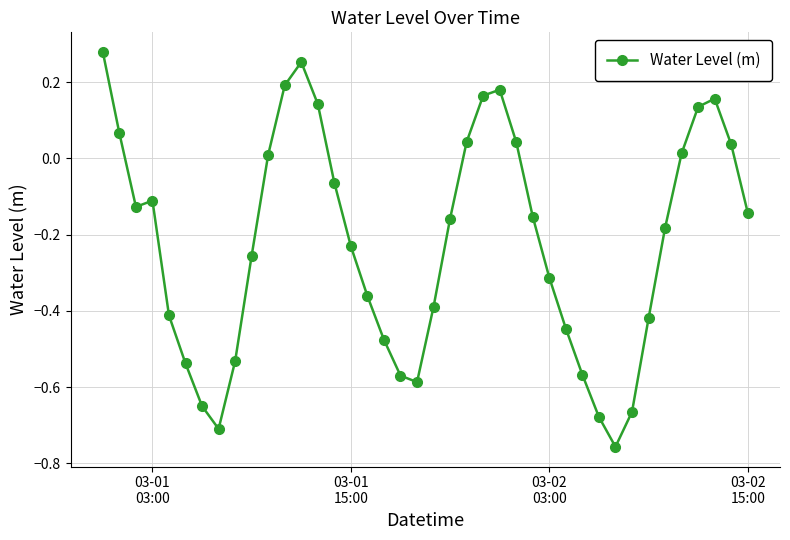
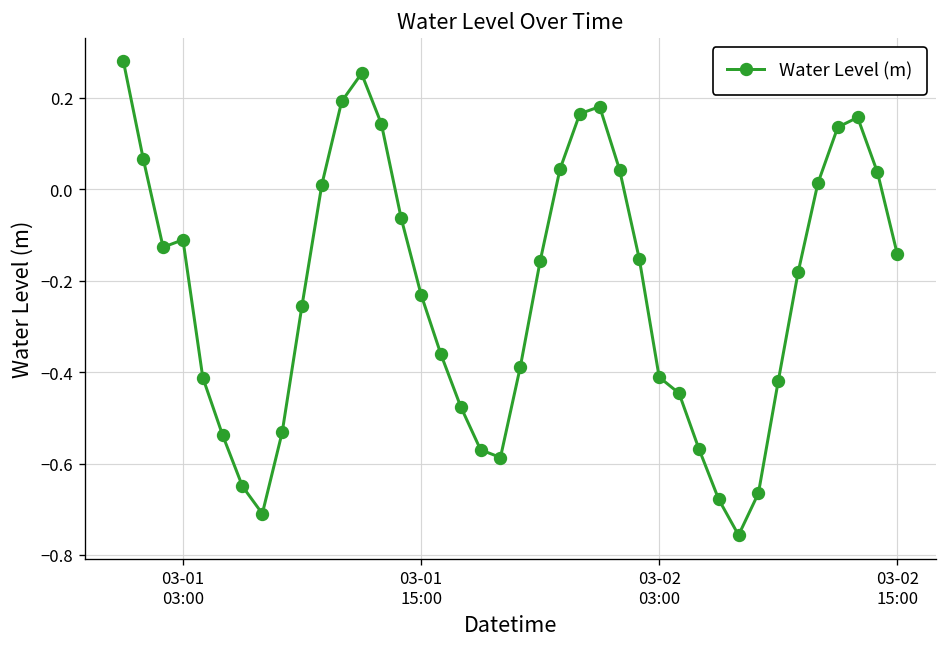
03-02 03:00: -0.31 -> -0.41
